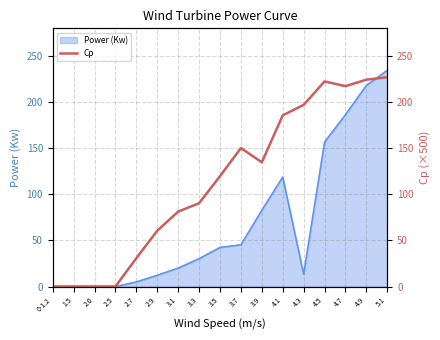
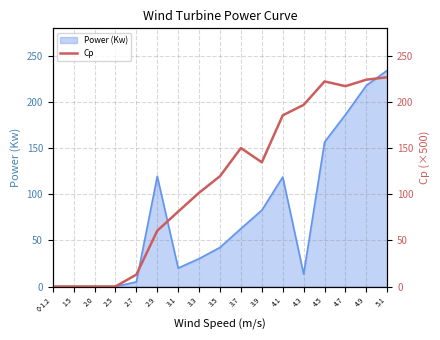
Power (Kw), 2.9: 10 -> 120
Power (Kw), 3.7: 50 -> 60
Cp, 2.7: 30 -> 10
Cp, 3.3: 90 -> 100
